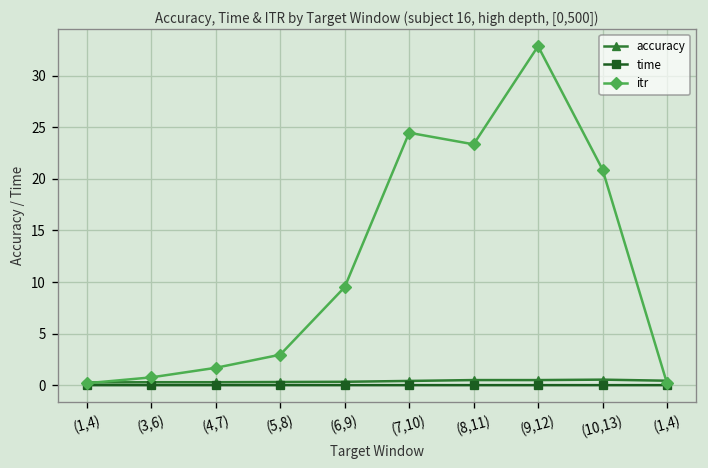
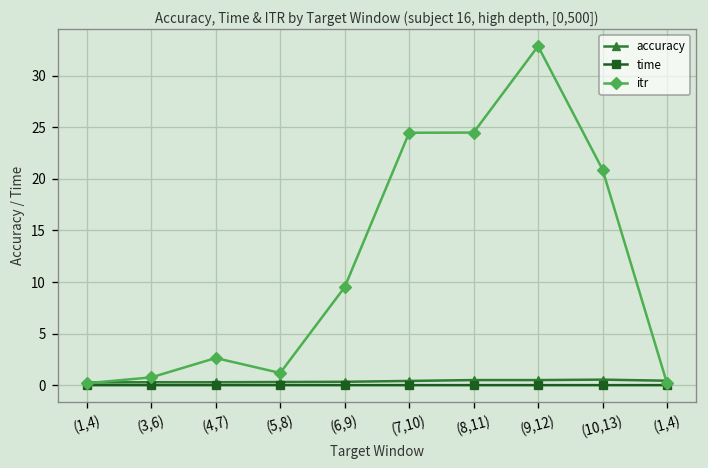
itr, (4,7): 2 -> 3
itr, (5,8): 3 -> 1
itr, (8,11): 23 -> 24
